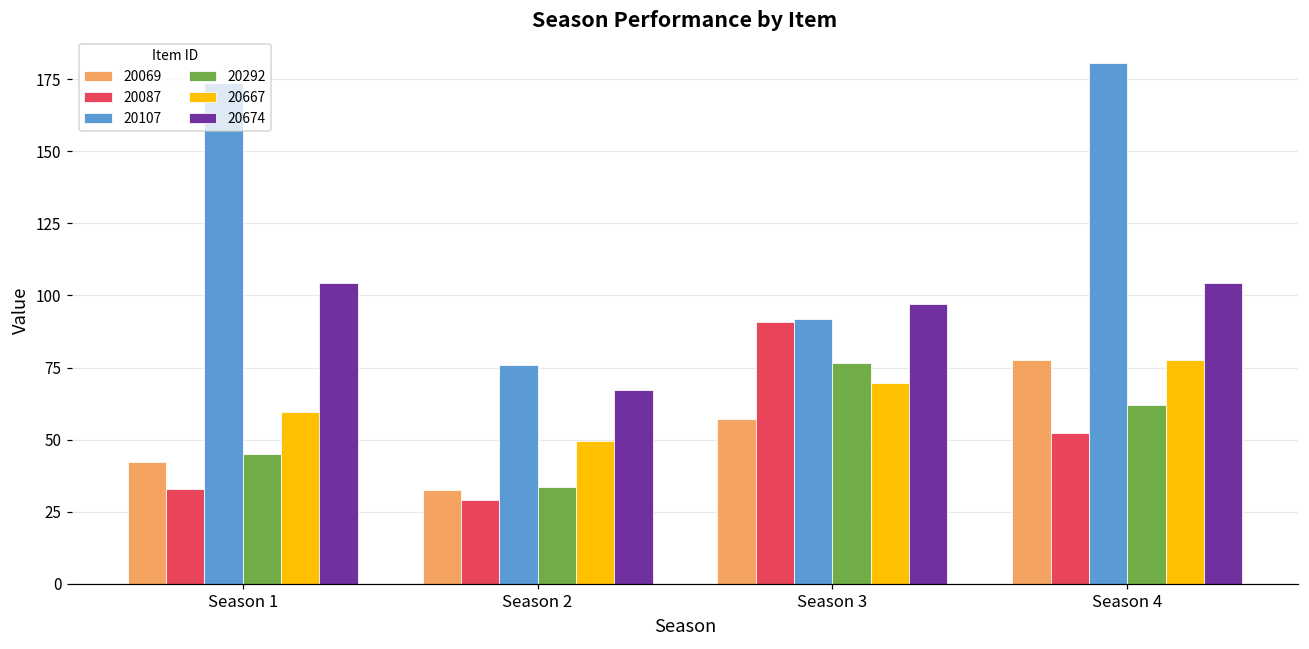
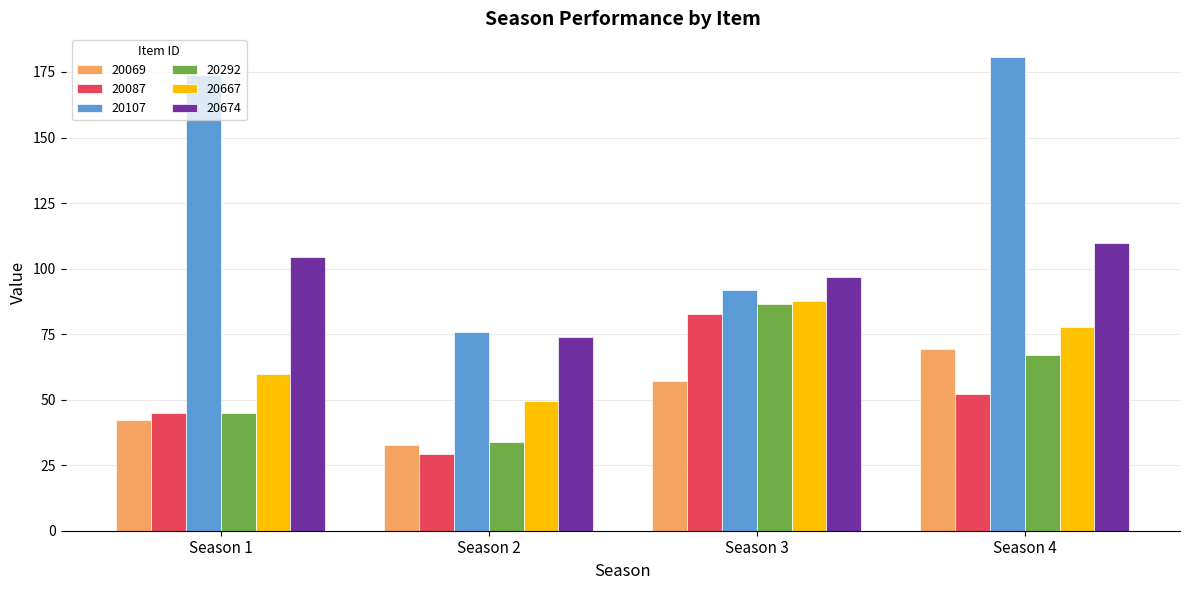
20087, Season 1: 33 -> 45
20674, Season 2: 67 -> 74
20087, Season 3: 91 -> 83
20292, Season 3: 77 -> 87
20667, Season 3: 70 -> 88
20069, Season 4: 78 -> 69
20292, Season 4: 62 -> 67
20674, Season 4: 104 -> 110
